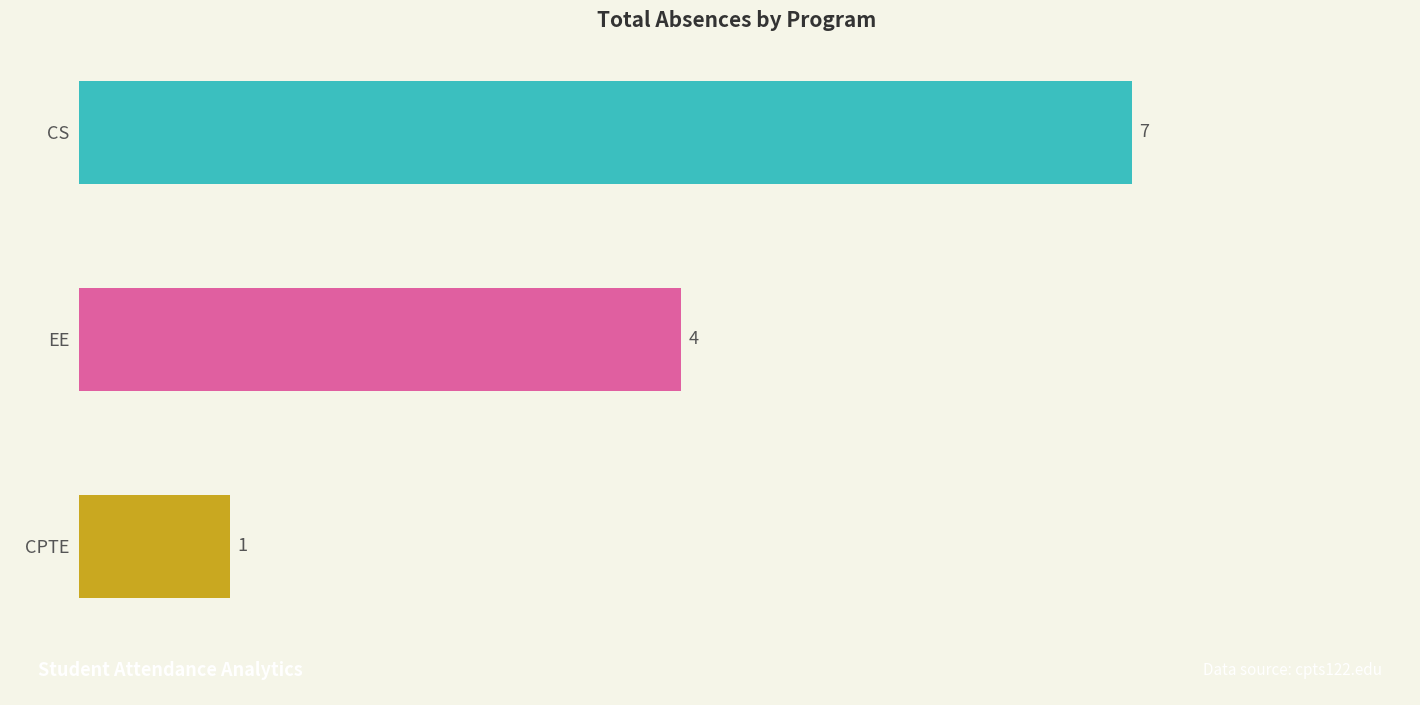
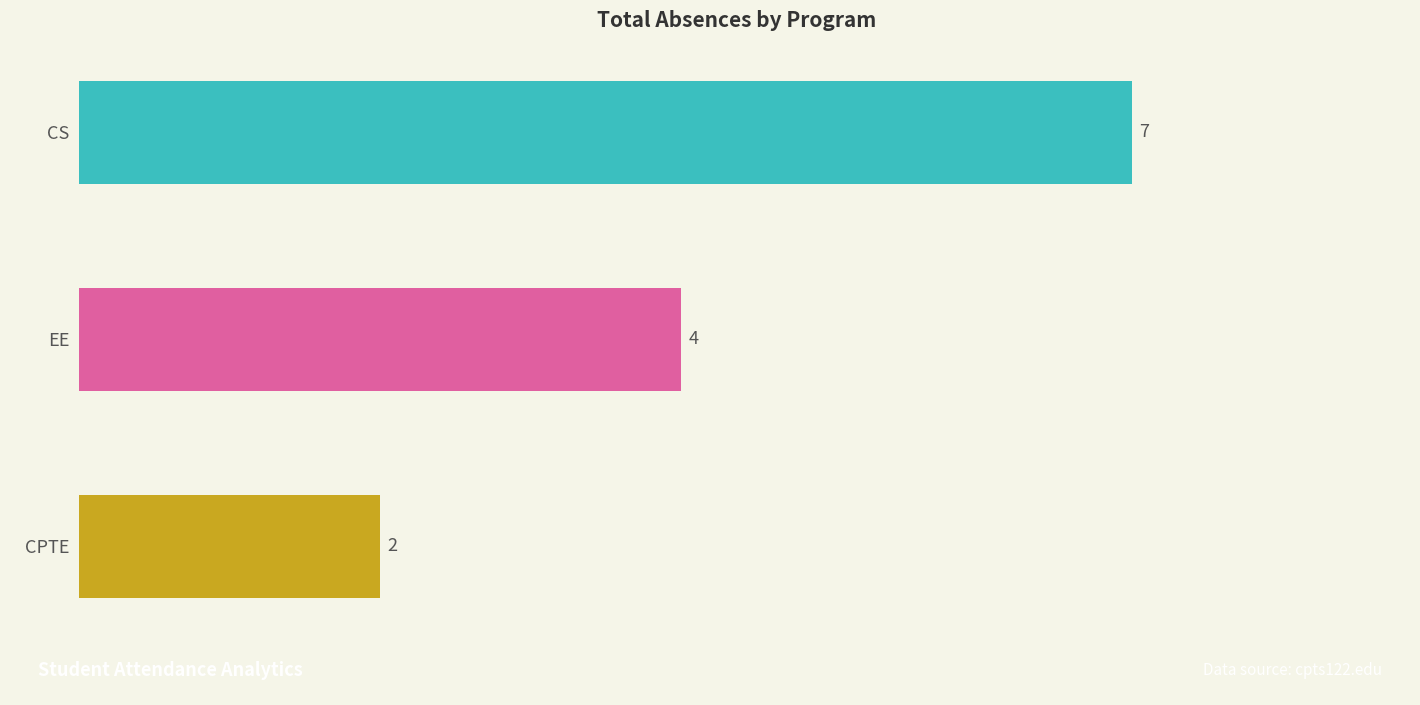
CPTE: 1 -> 2
